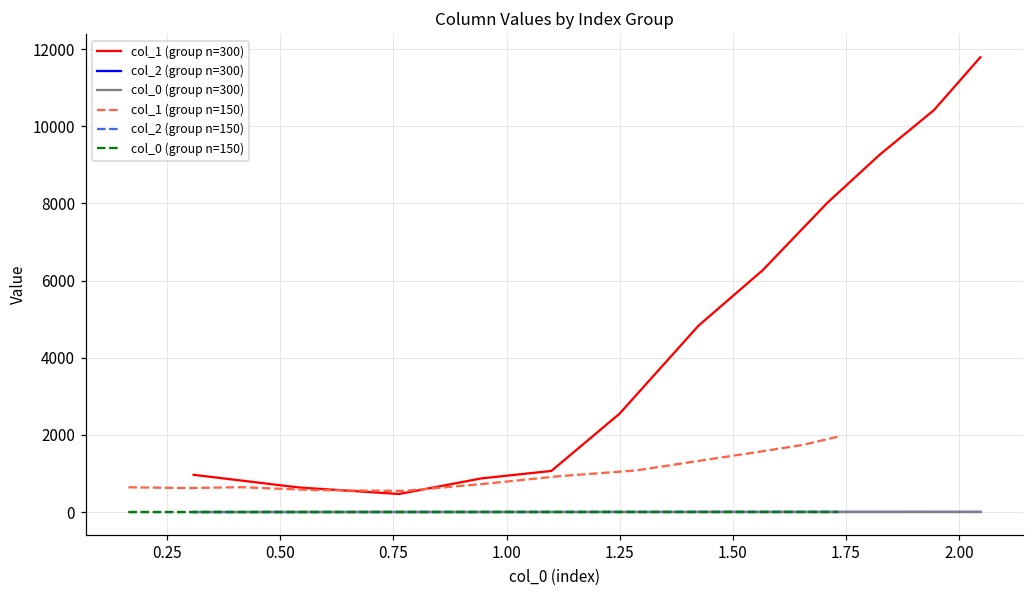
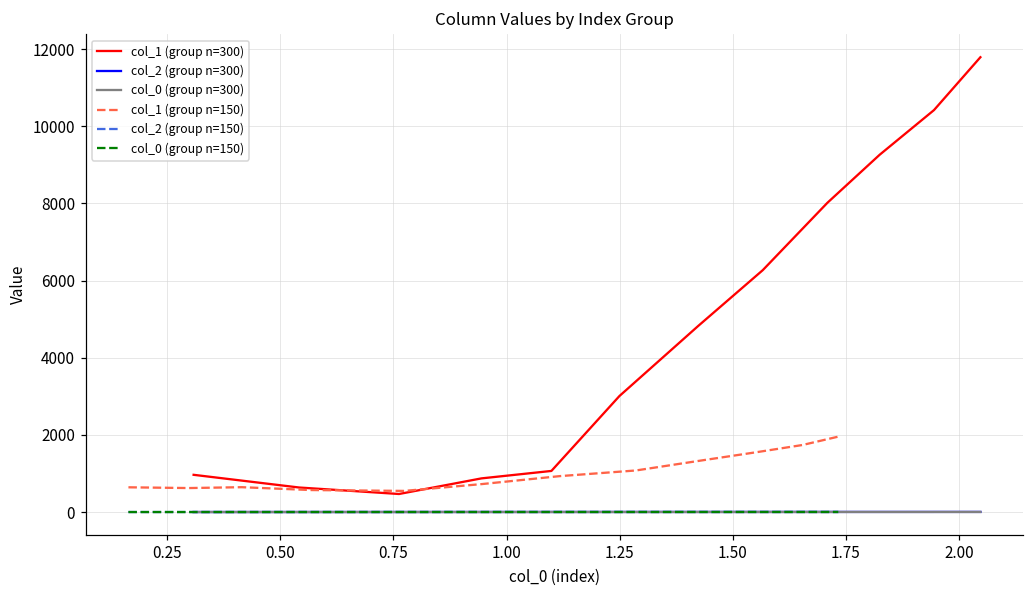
col_1 (group n=300), 1.25: 2500 -> 3000
